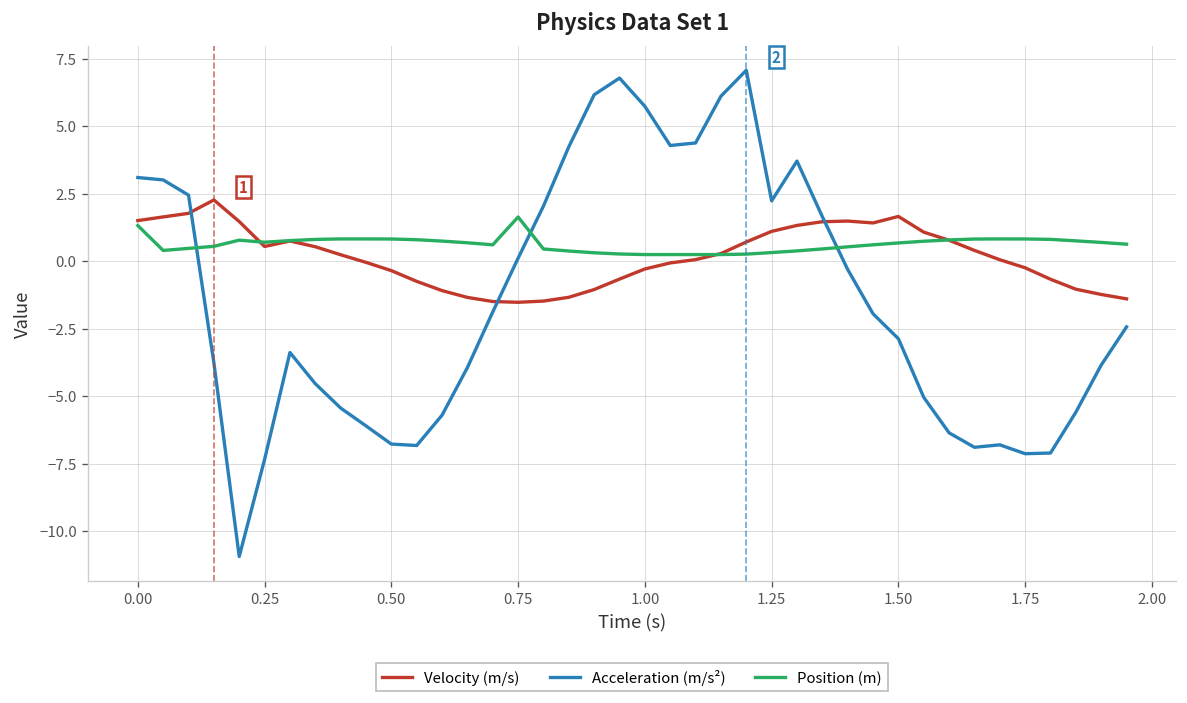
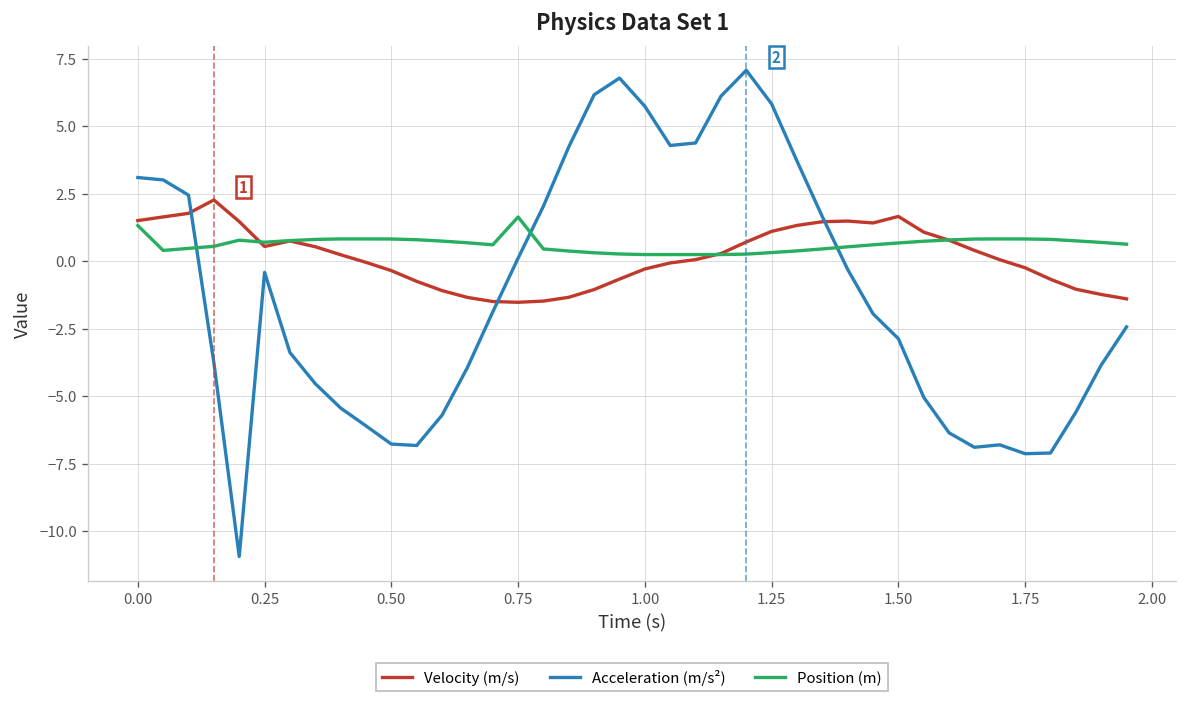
Acceleration (m/s²), 0.25: -7.3 -> -0.4
Acceleration (m/s²), 1.25: 2.2 -> 5.8
